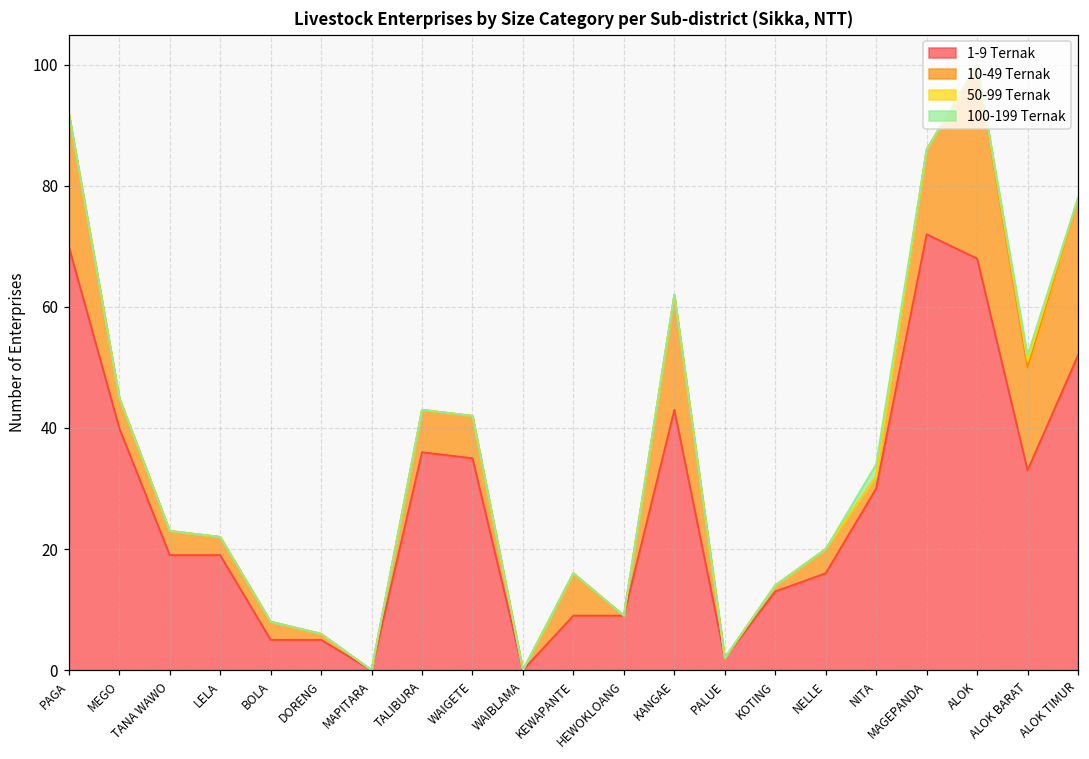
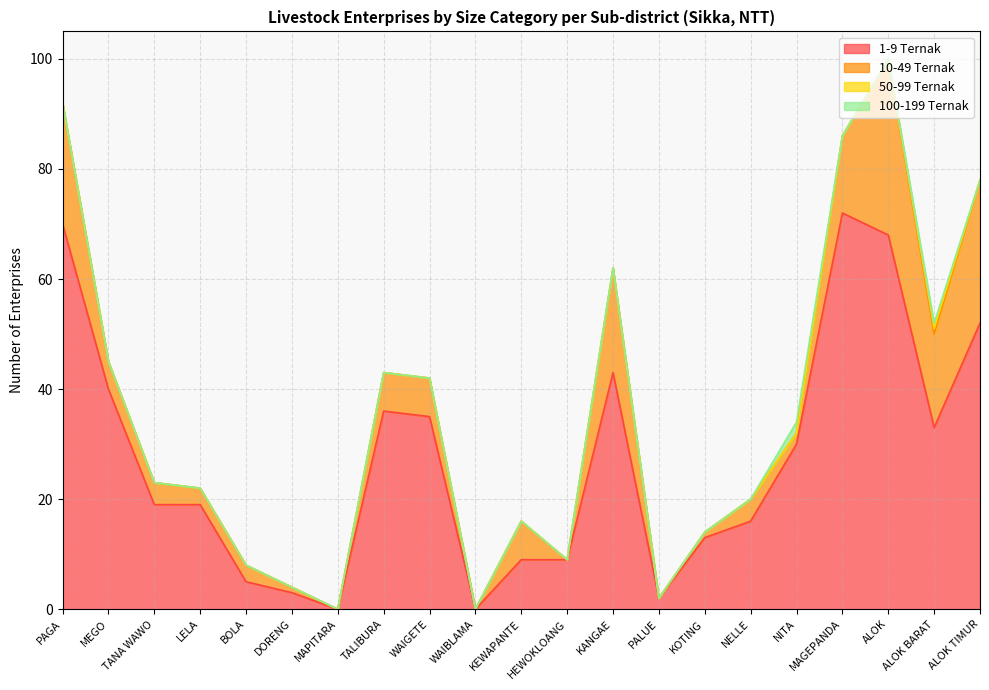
1-9 Ternak, DORENG: 5 -> 3
